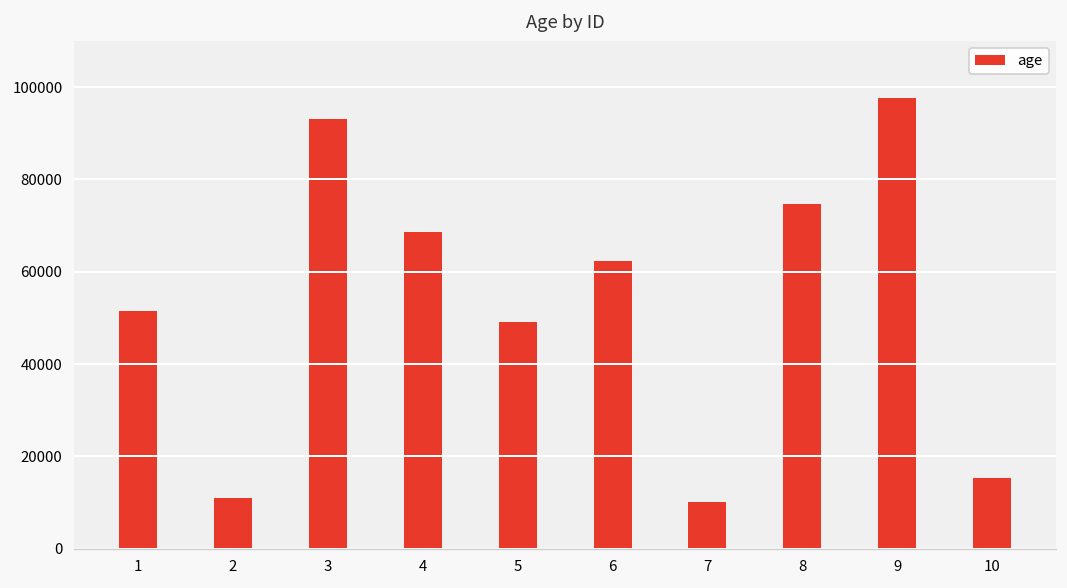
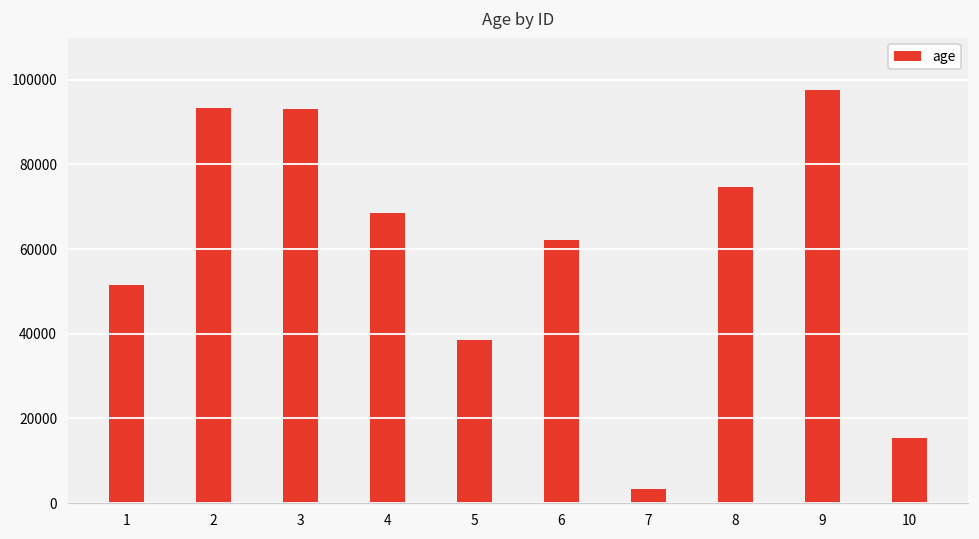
2: 11000 -> 93000
5: 49000 -> 39000
7: 10000 -> 3000
